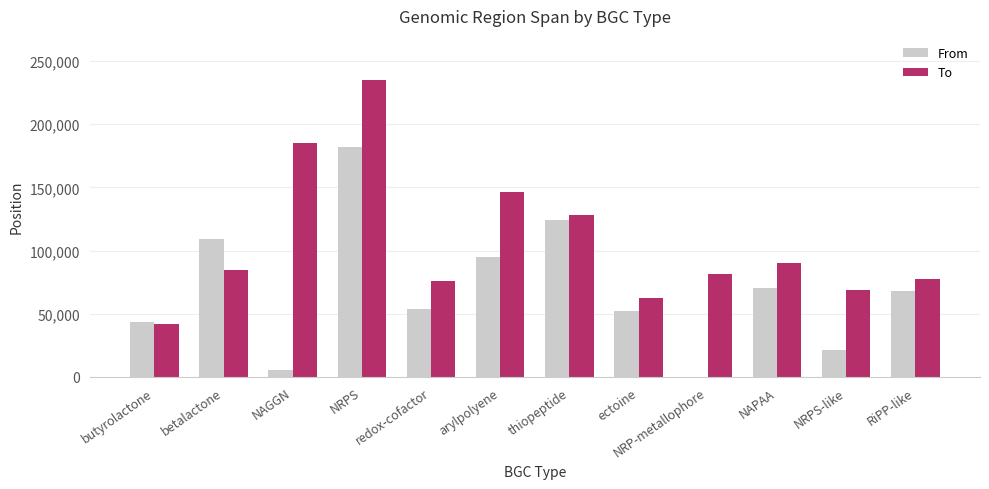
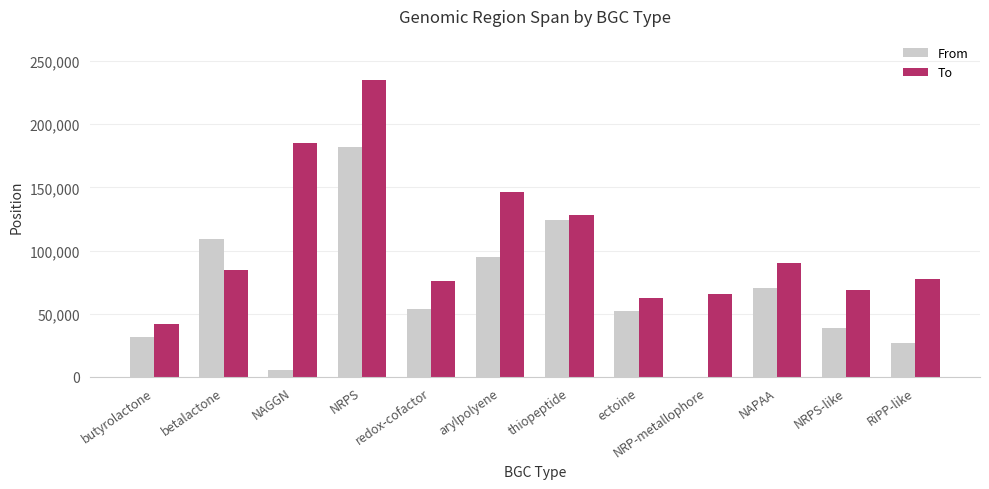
From, butyrolactone: 44,000 -> 31,000
To, NRP-metallophore: 82,000 -> 65,000
From, NRPS-like: 22,000 -> 38,000
From, RiPP-like: 68,000 -> 27,000
